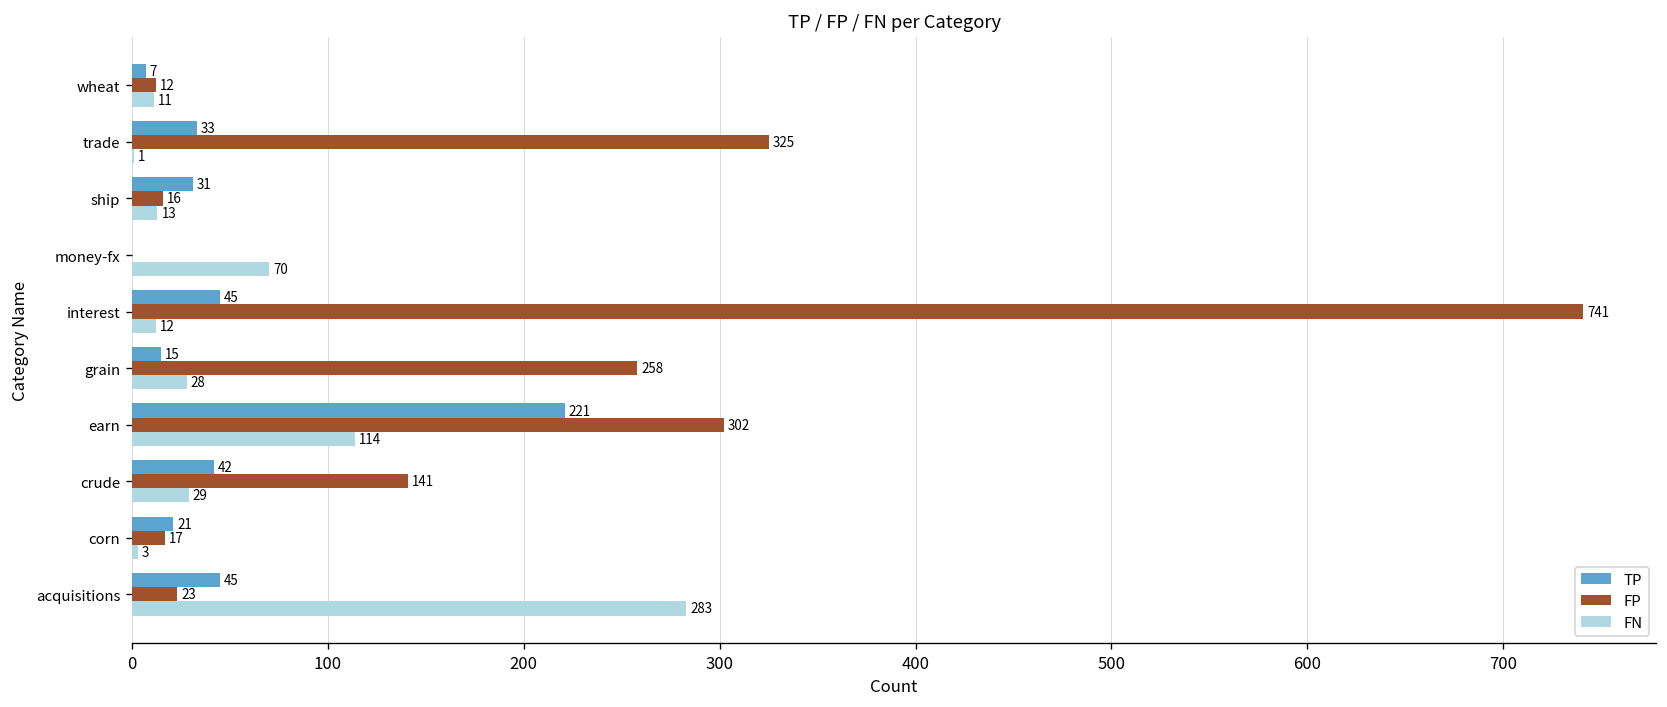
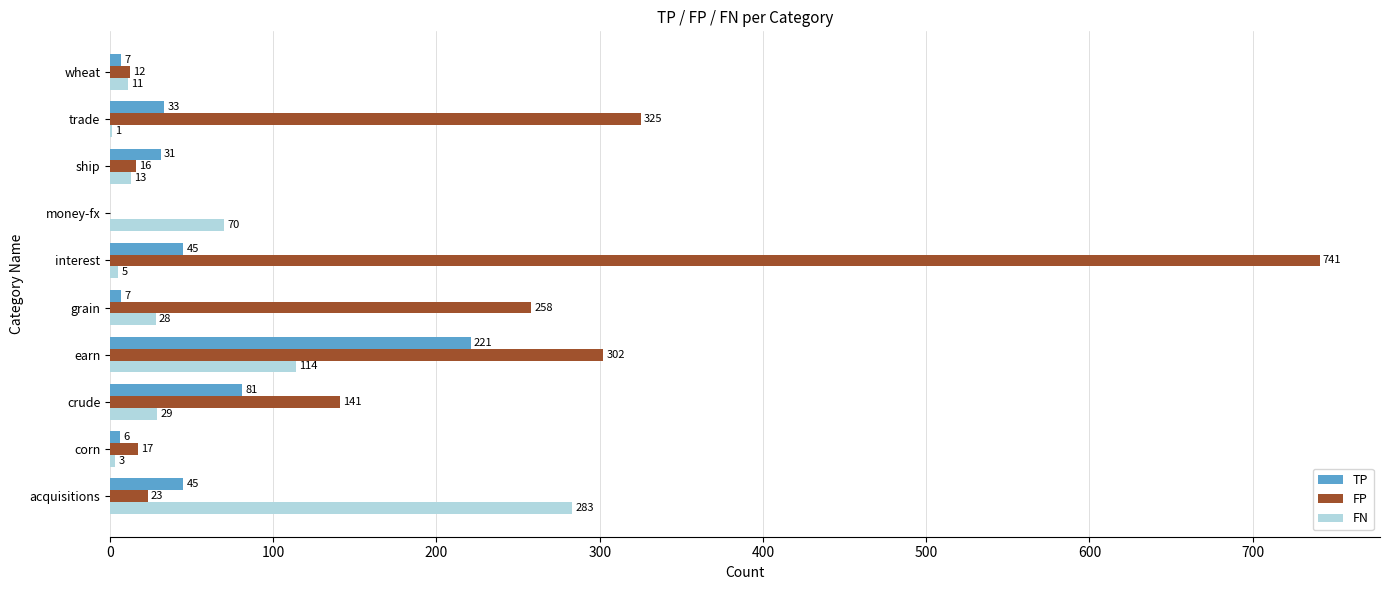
FN, interest: 12 -> 5
TP, grain: 15 -> 7
TP, crude: 42 -> 81
TP, corn: 21 -> 6
